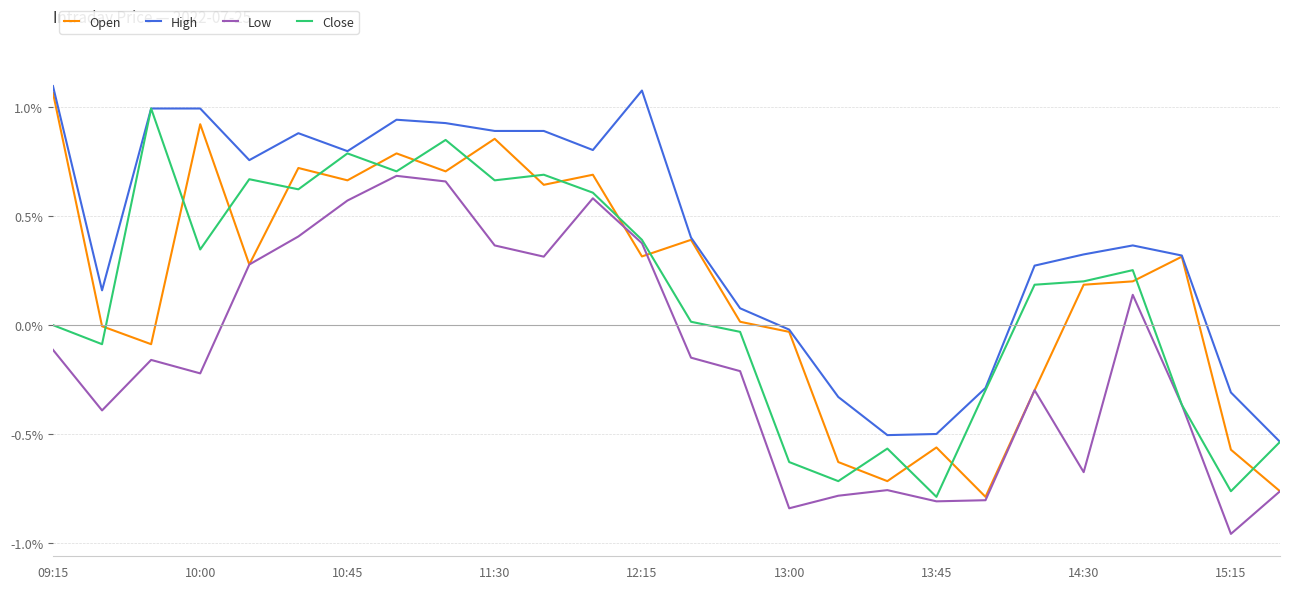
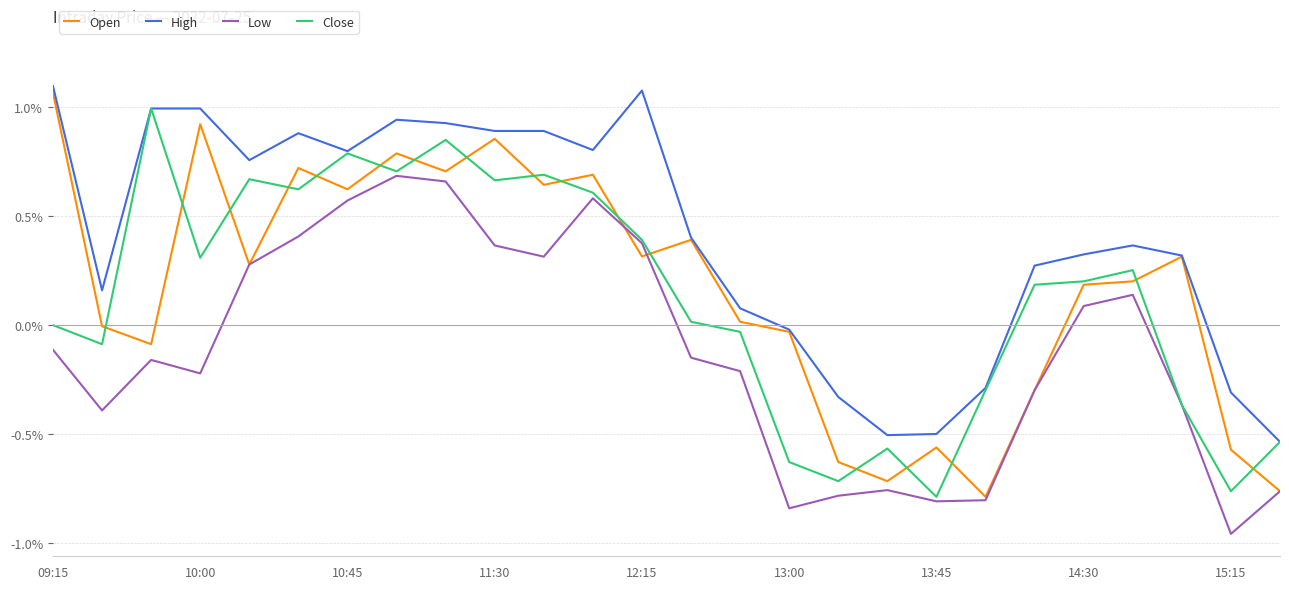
Close, 10:00: 0.35% -> 0.31%
Open, 10:45: 0.66% -> 0.62%
Low, 14:30: -0.67% -> 0.09%
